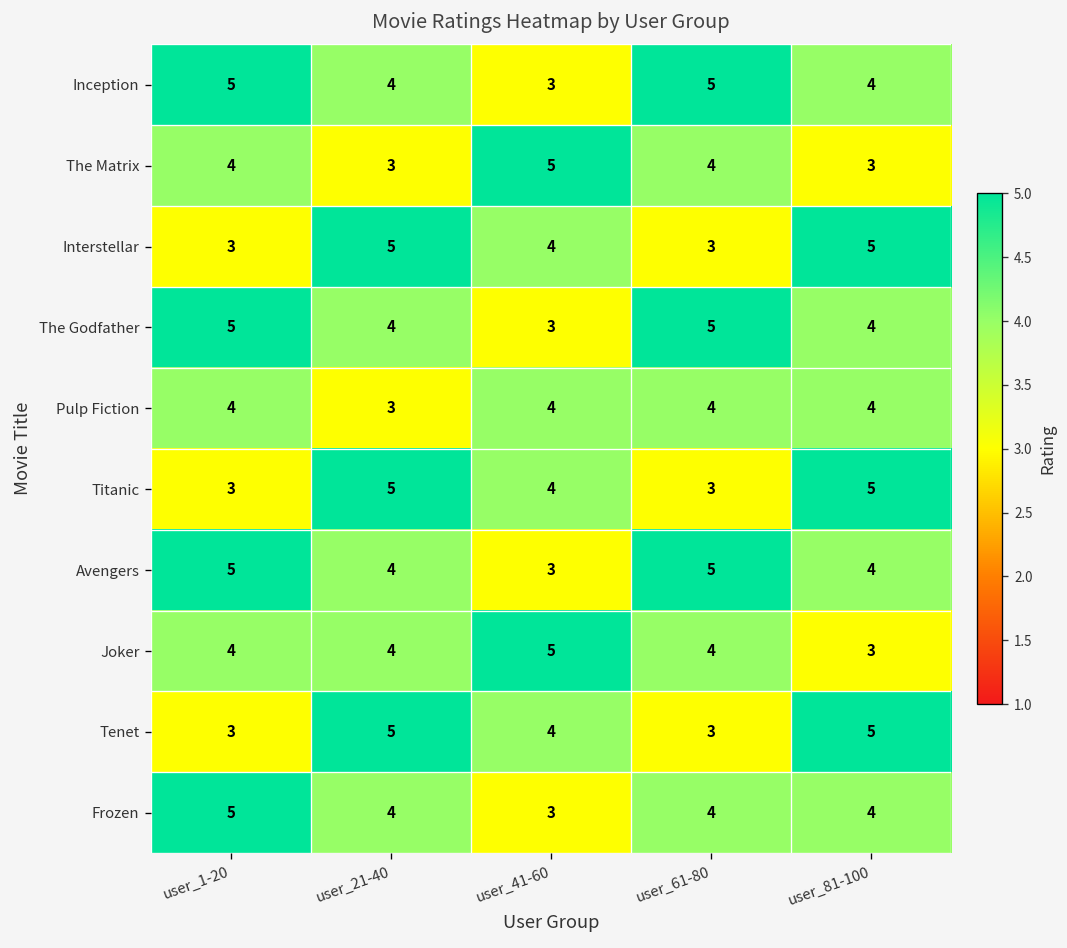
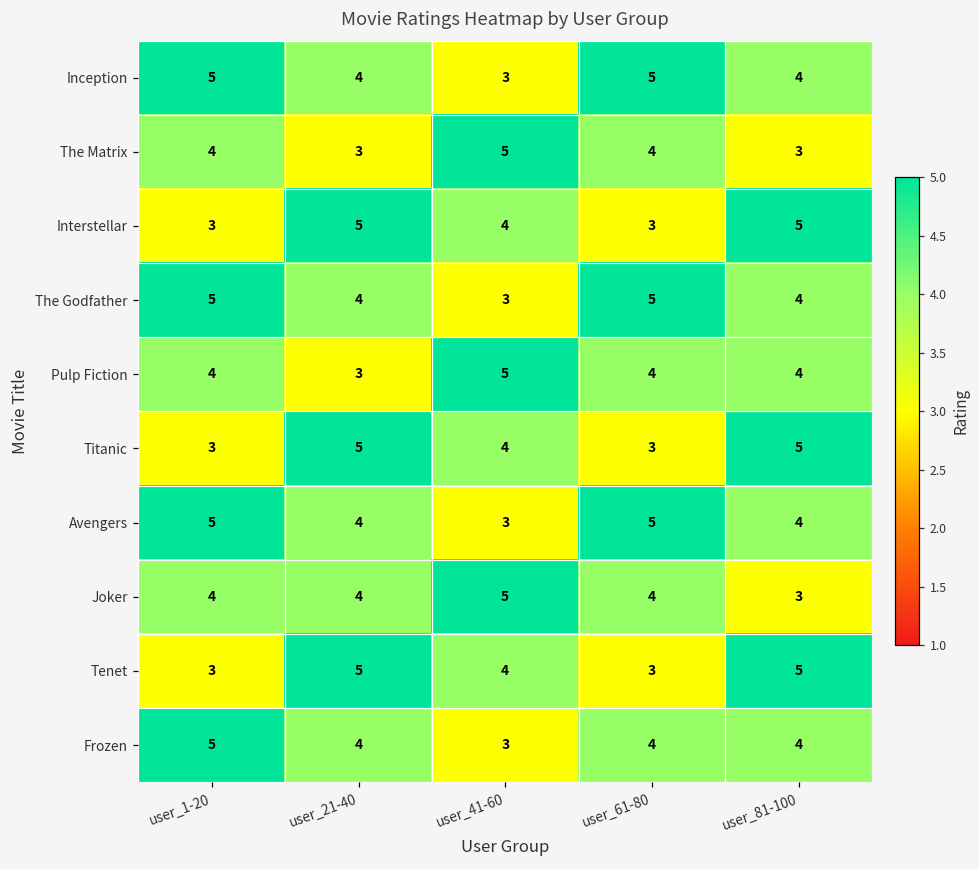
Pulp Fiction, user_41-60: 4 -> 5
